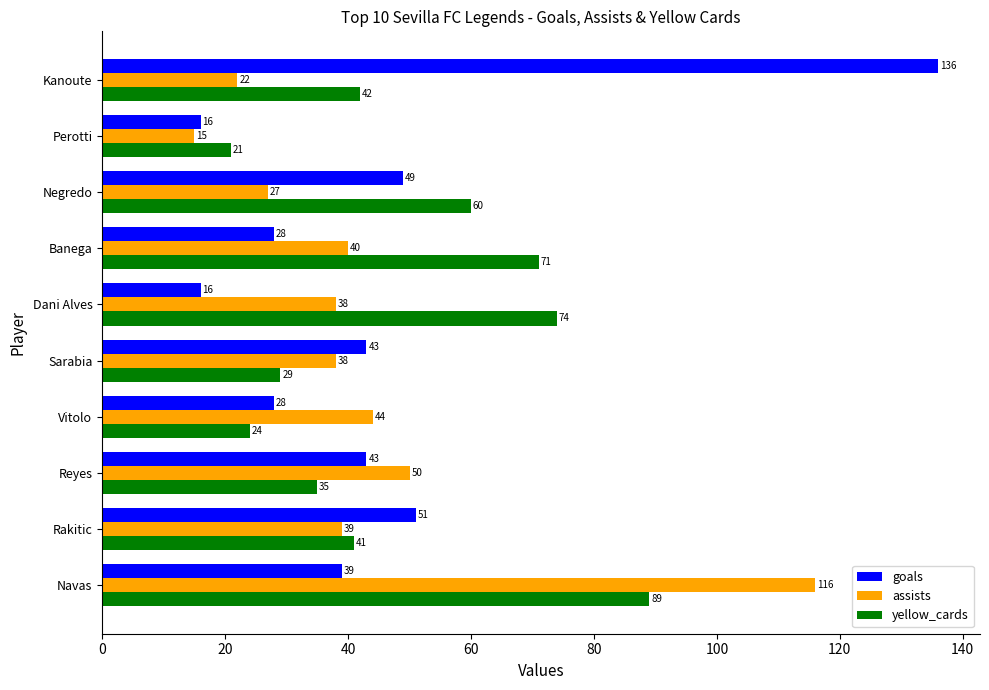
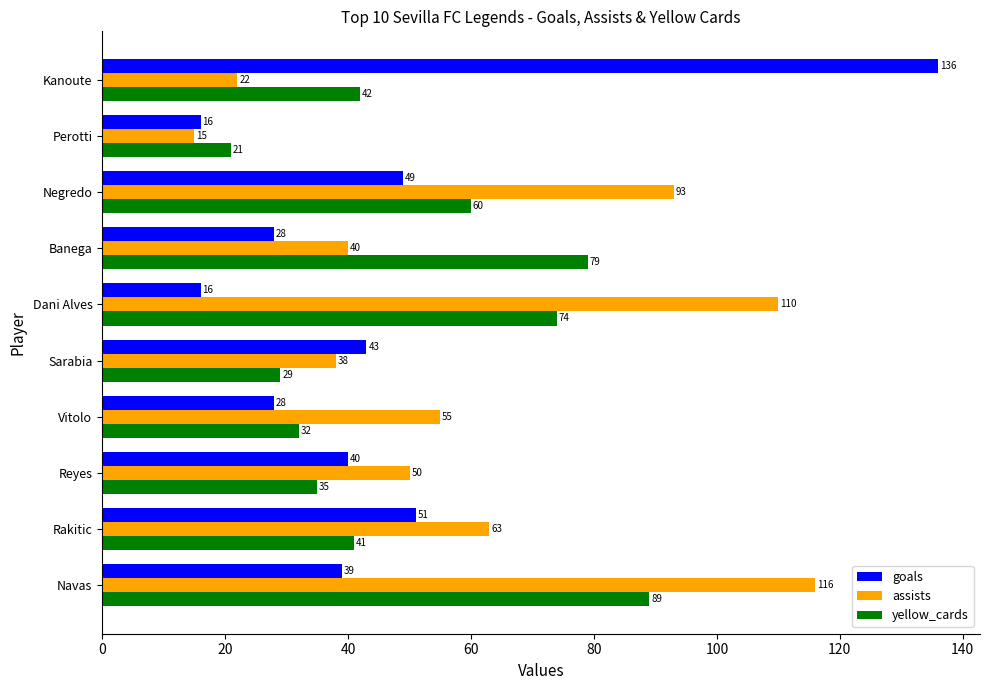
assists, Negredo: 27 -> 93
yellow_cards, Banega: 71 -> 79
assists, Dani Alves: 38 -> 110
assists, Vitolo: 44 -> 55
yellow_cards, Vitolo: 24 -> 32
goals, Reyes: 43 -> 40
assists, Rakitic: 39 -> 63
